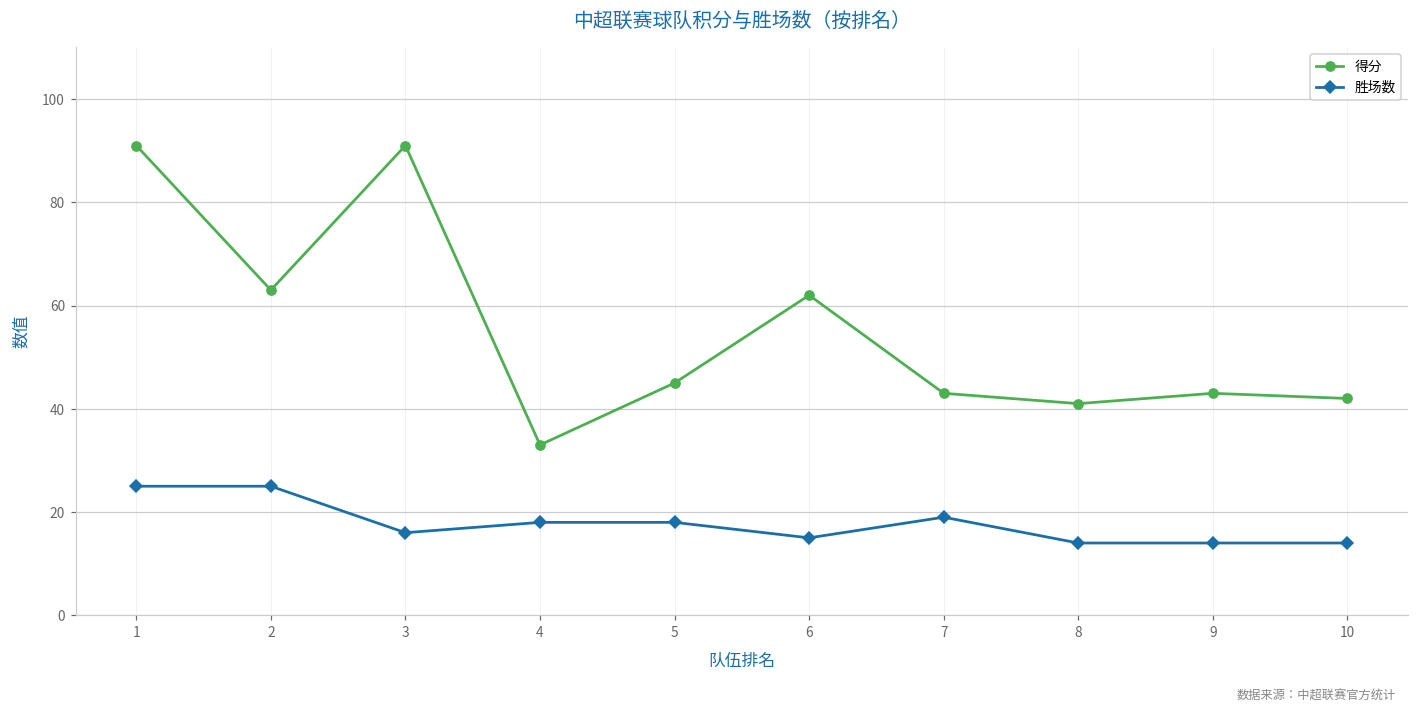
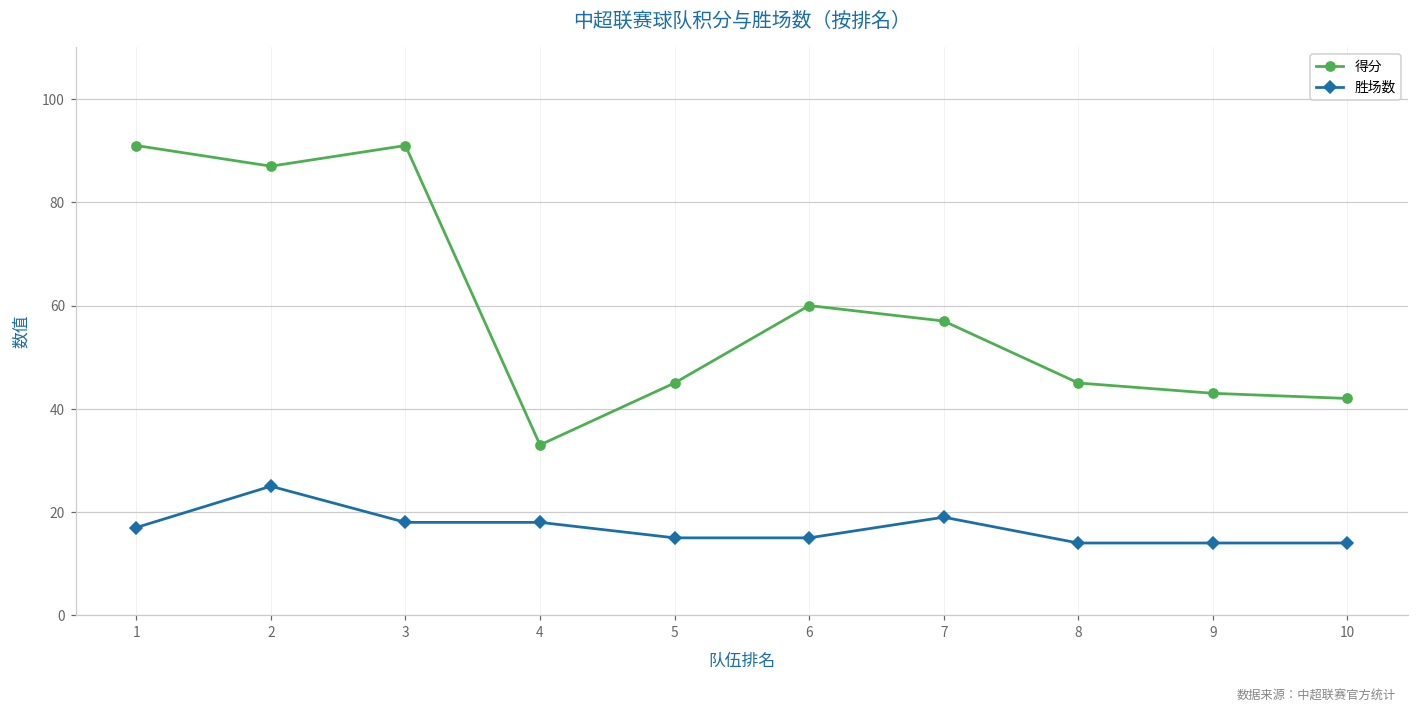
胜场数, 1: 25 -> 17
得分, 2: 63 -> 87
胜场数, 3: 16 -> 18
胜场数, 5: 18 -> 15
得分, 6: 62 -> 60
得分, 7: 43 -> 57
得分, 8: 41 -> 45
